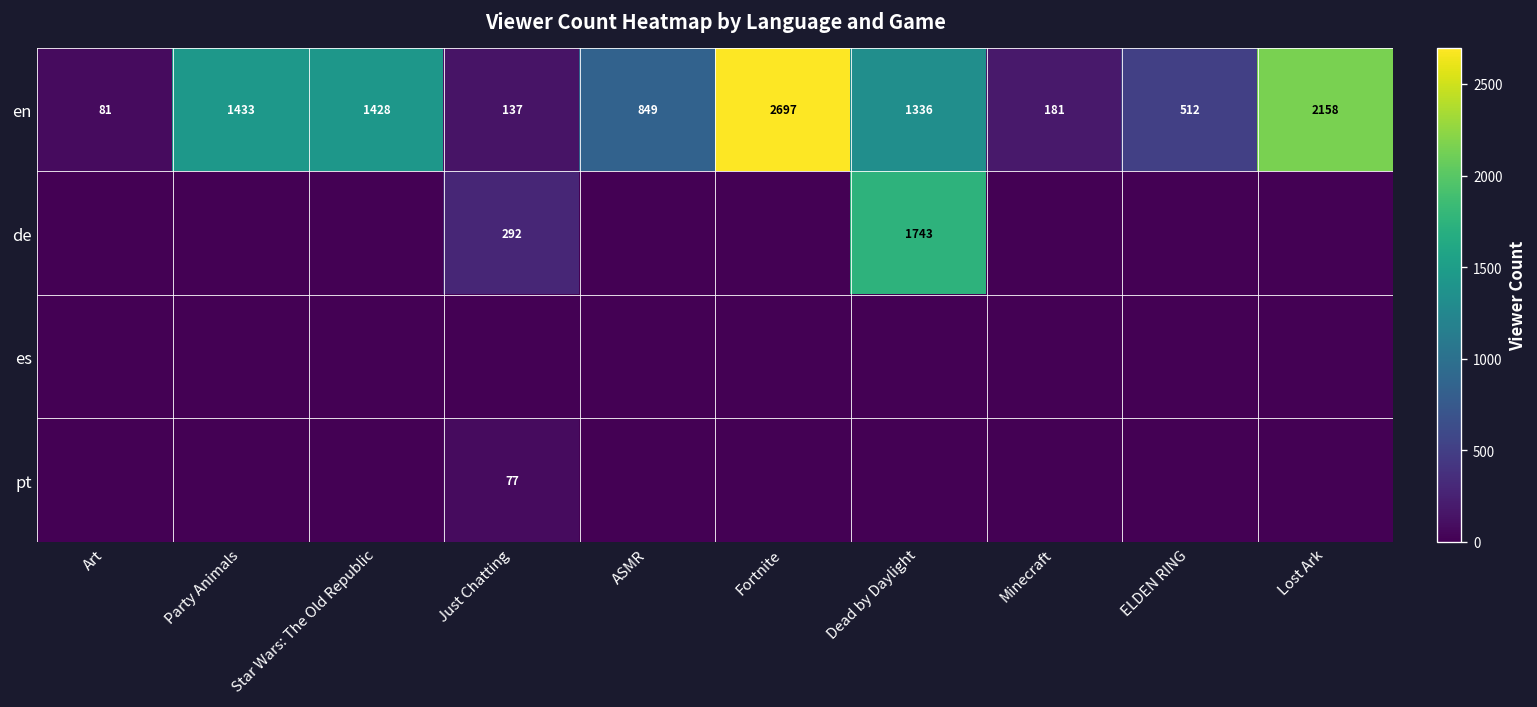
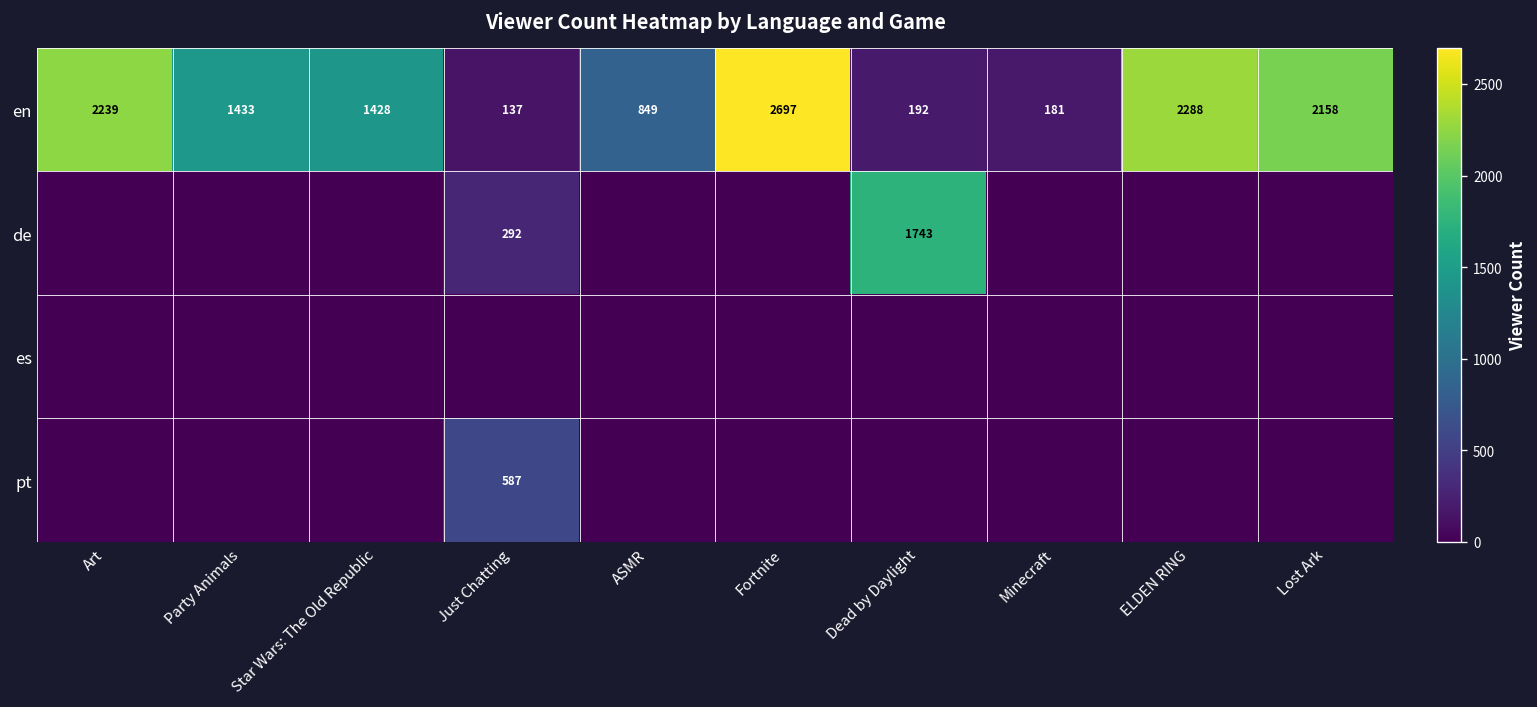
en, Art: 81 -> 2239
en, Dead by Daylight: 1336 -> 192
en, ELDEN RING: 512 -> 2288
pt, Just Chatting: 77 -> 587
